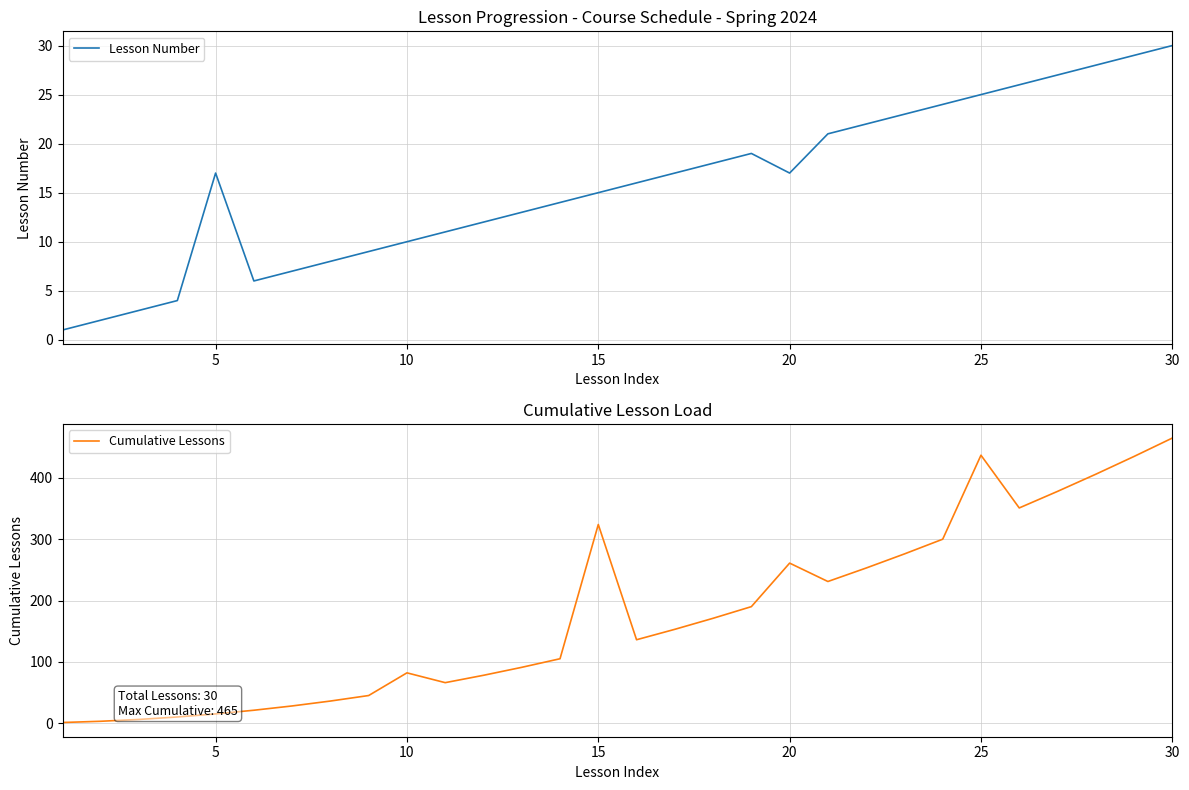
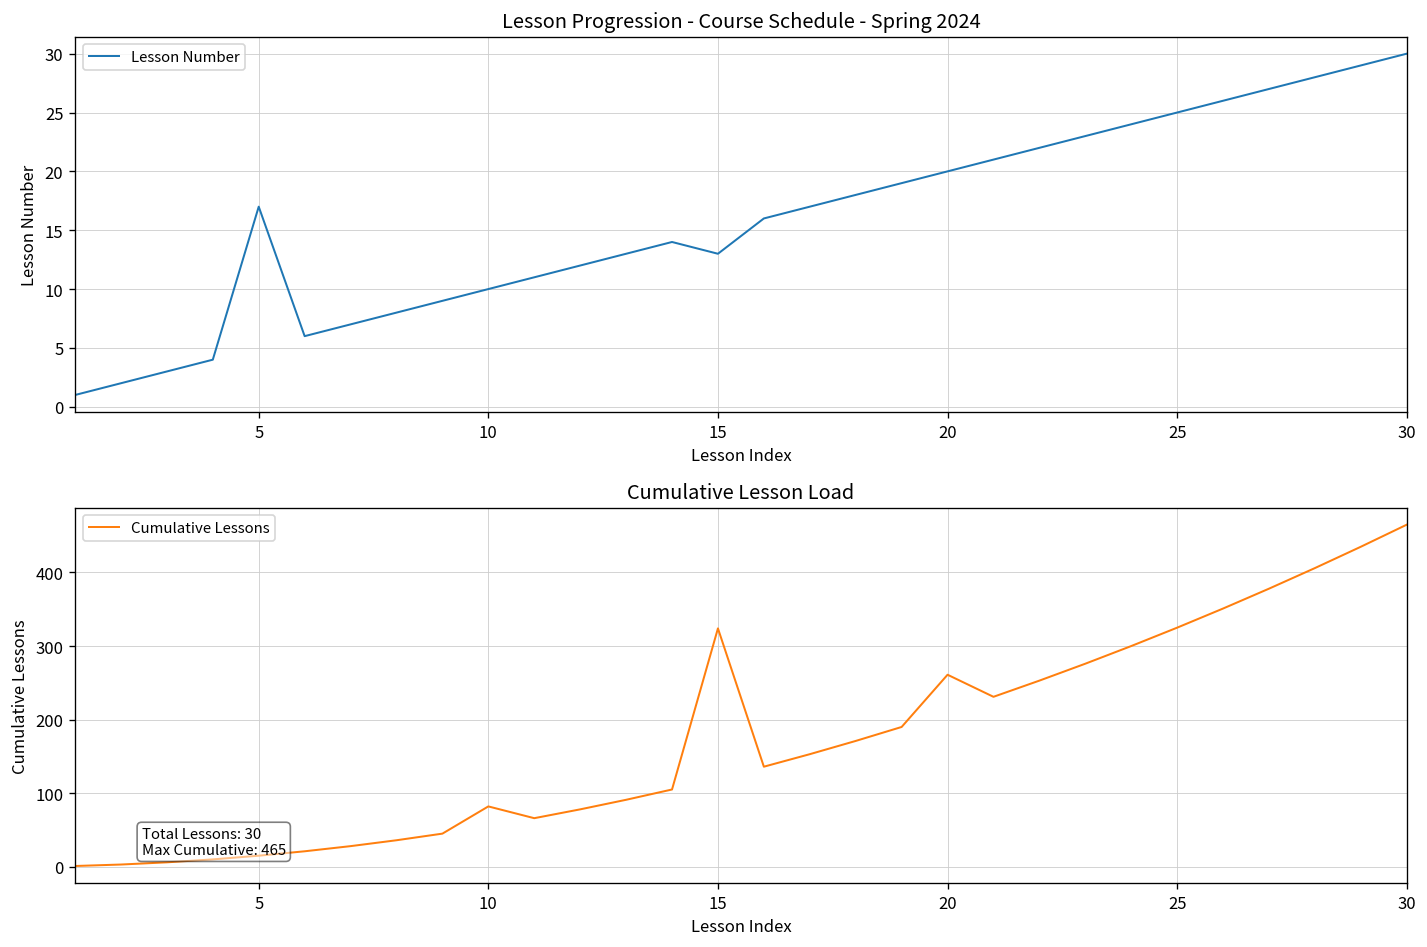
Lesson Progression - Course Schedule - Spring 2024, 15: 15 -> 13
Lesson Progression - Course Schedule - Spring 2024, 20: 17 -> 20
Cumulative Lesson Load, 25: 440 -> 330
